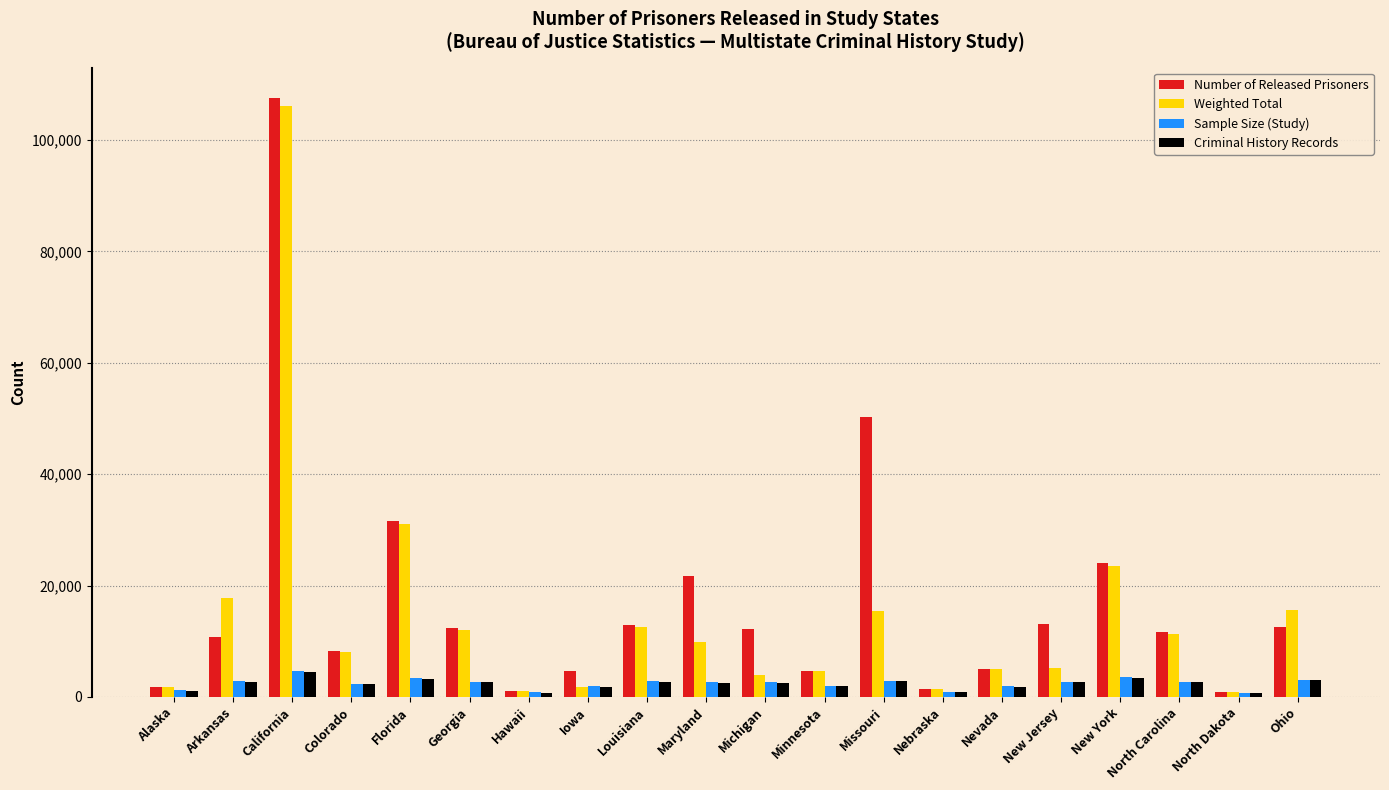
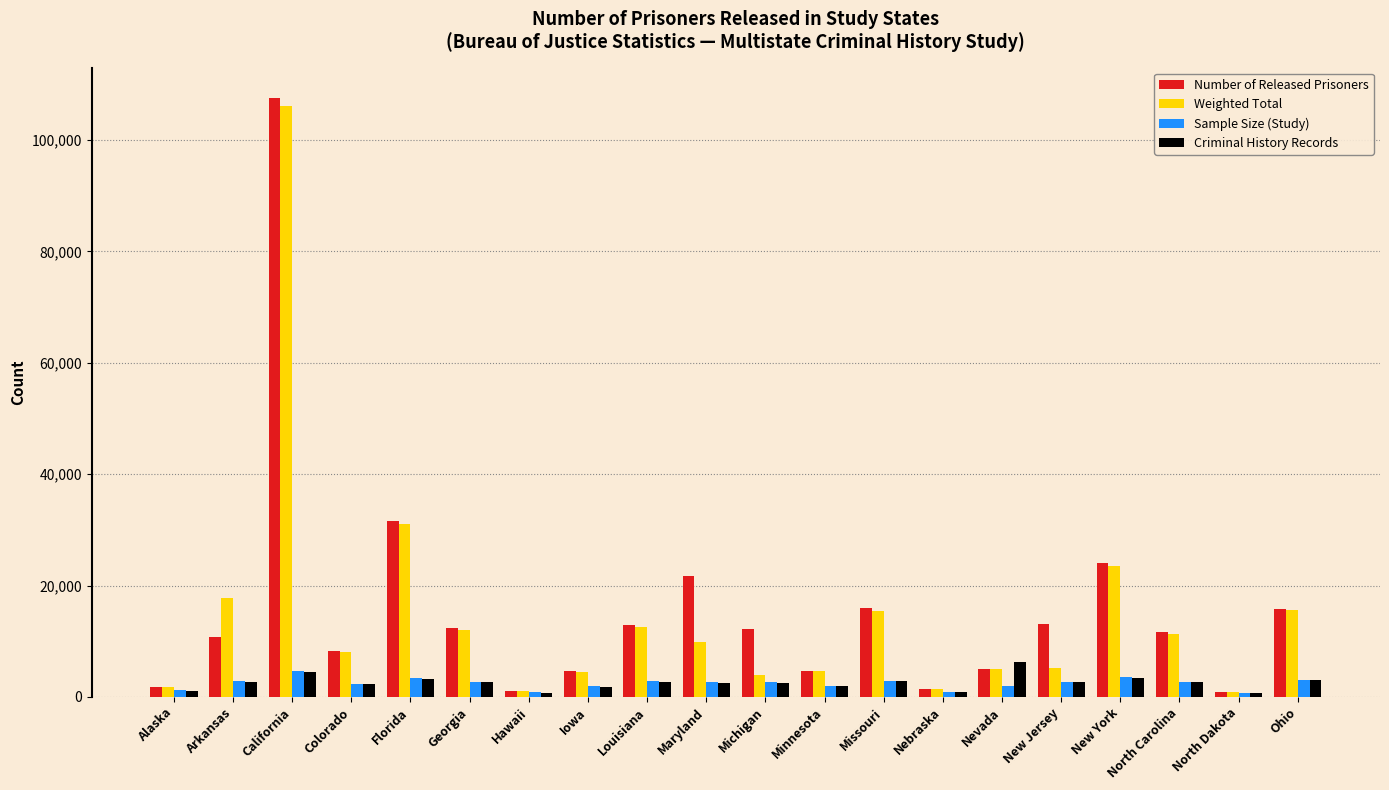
Weighted Total, Iowa: 2,000 -> 4,000
Number of Released Prisoners, Missouri: 50,000 -> 16,000
Criminal History Records, Nevada: 2,000 -> 6,000
Number of Released Prisoners, Ohio: 12,000 -> 16,000
